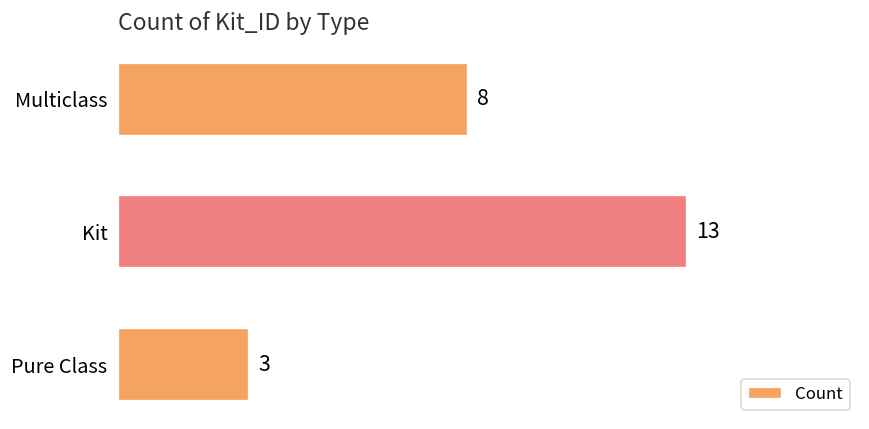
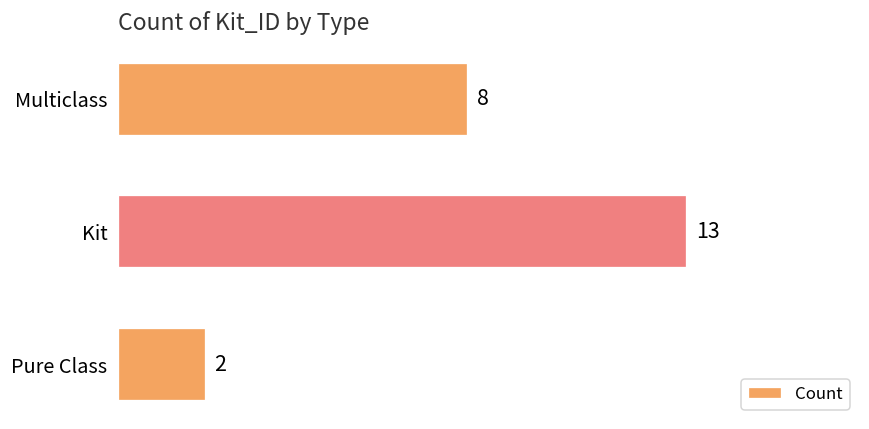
Pure Class: 3 -> 2
